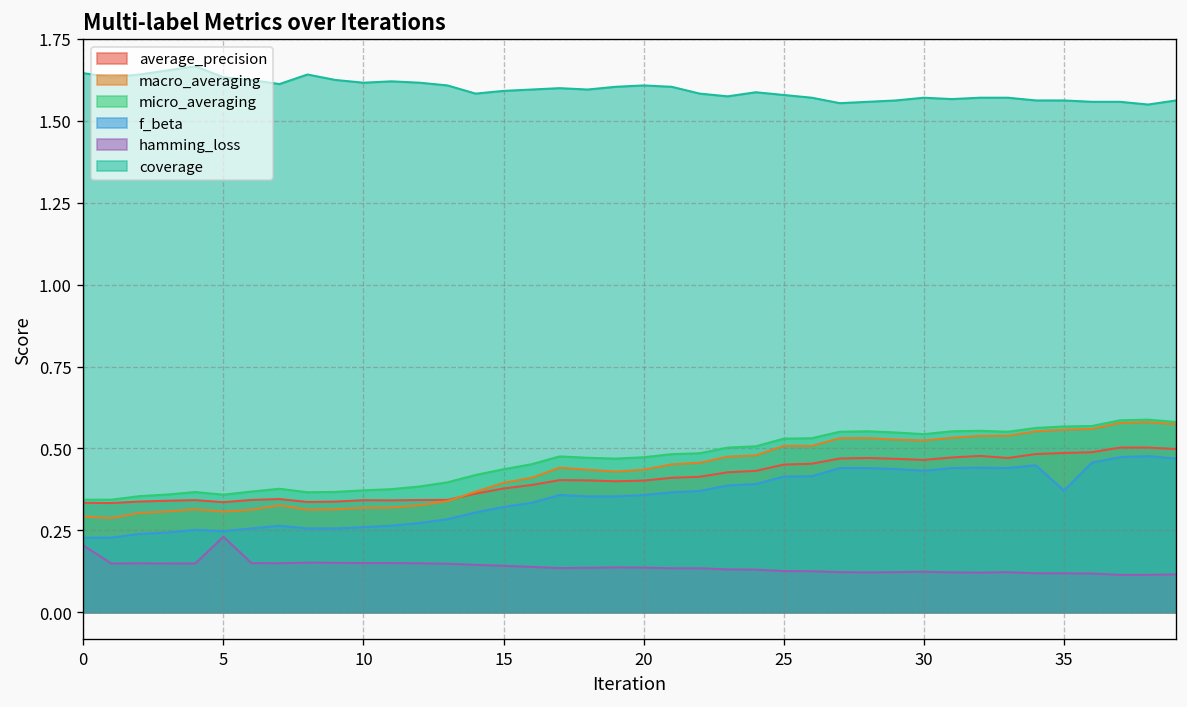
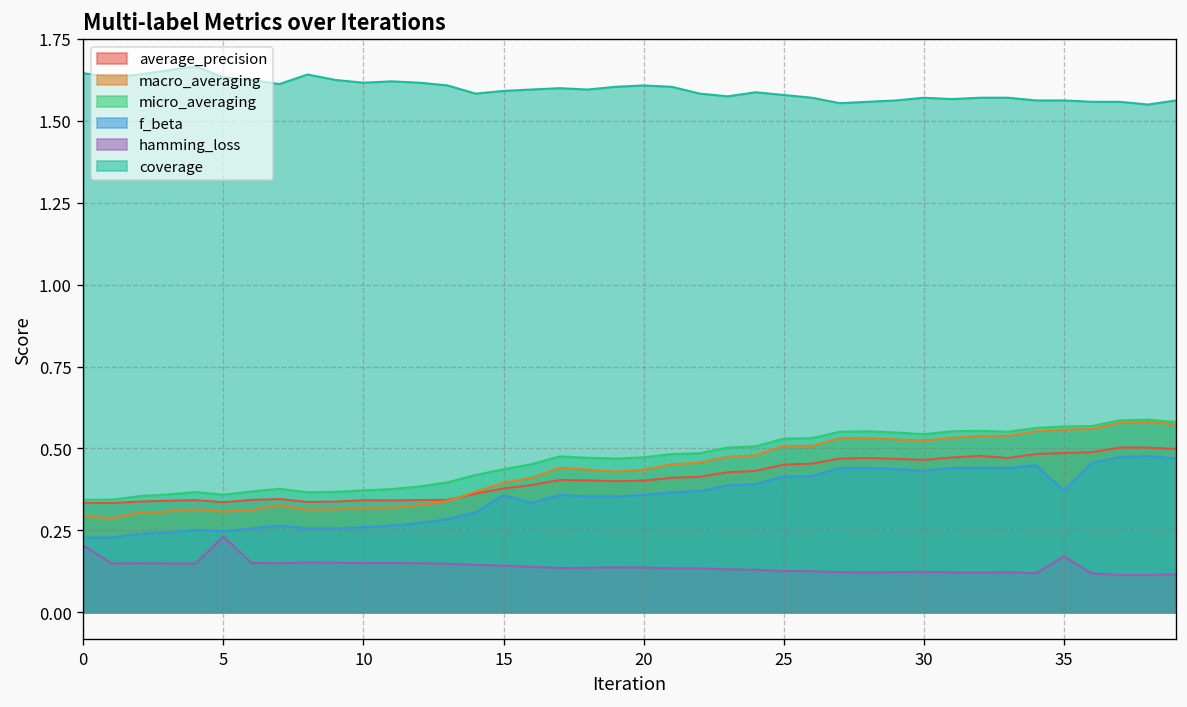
f_beta, 15: 0.32 -> 0.36
hamming_loss, 35: 0.12 -> 0.17
